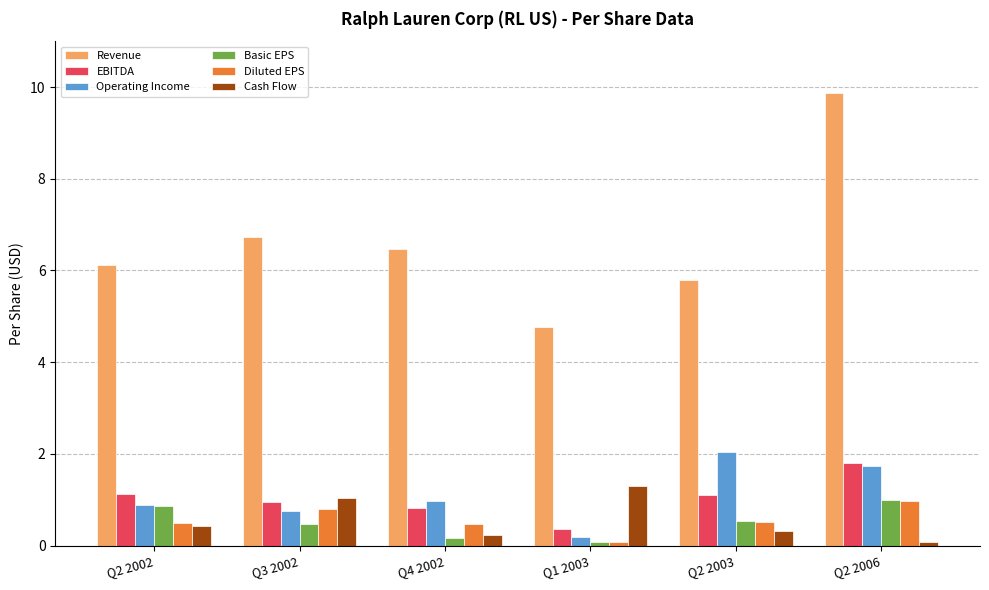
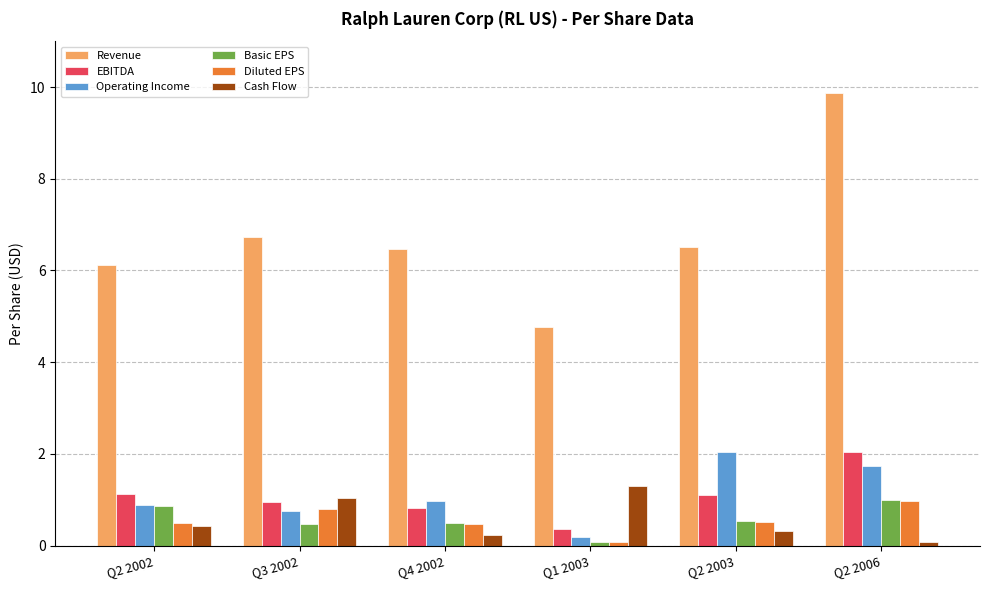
Basic EPS, Q4 2002: 0.2 -> 0.5
Revenue, Q2 2003: 5.8 -> 6.5
EBITDA, Q2 2006: 1.8 -> 2.0
